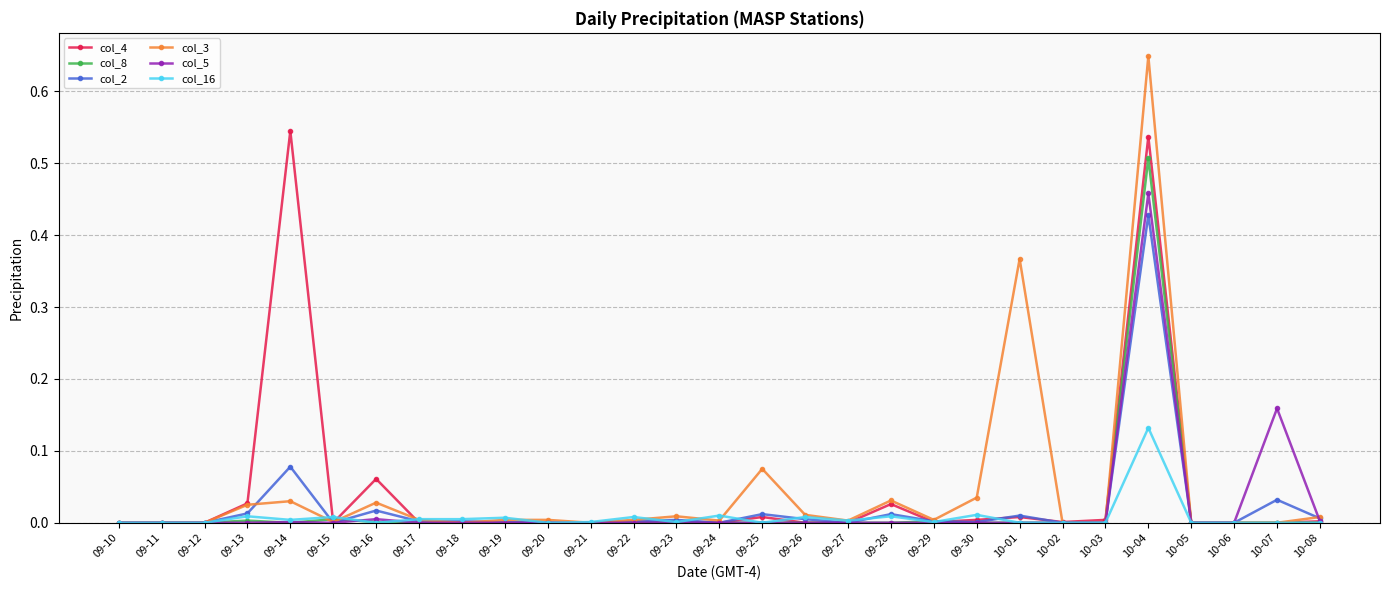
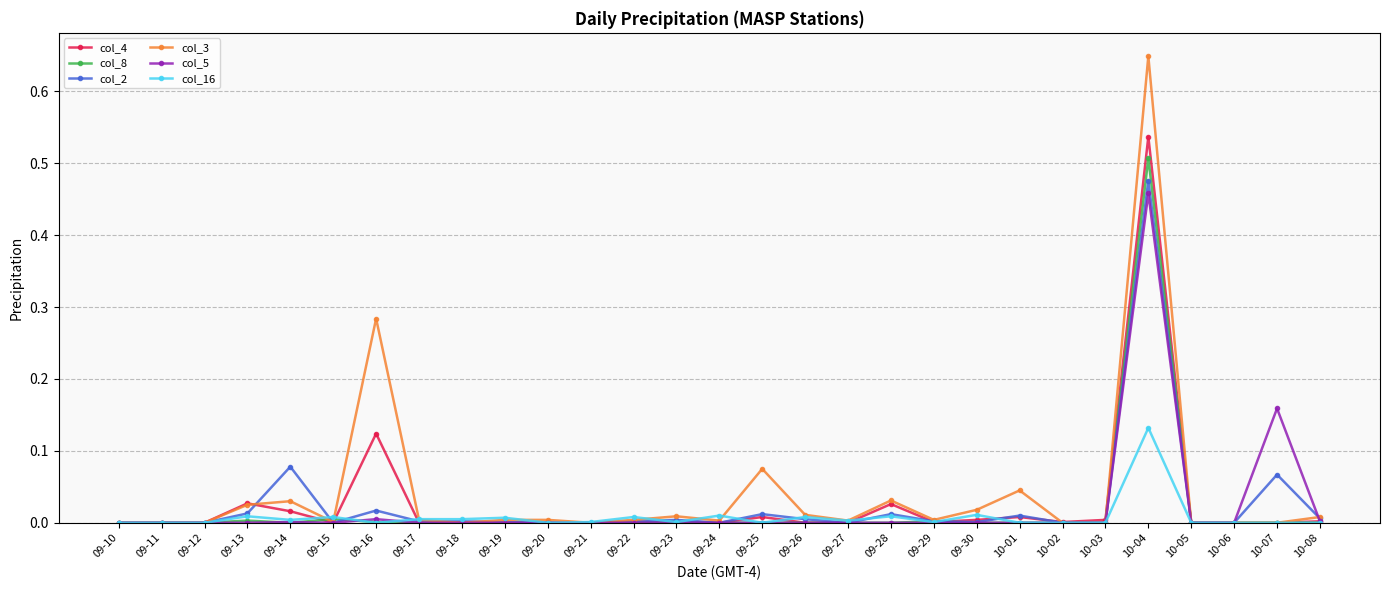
col_4, 09-14: 0.55 -> 0.02
col_4, 09-16: 0.06 -> 0.12
col_3, 09-16: 0.03 -> 0.28
col_3, 09-30: 0.04 -> 0.02
col_3, 10-01: 0.37 -> 0.05
col_2, 10-04: 0.43 -> 0.48
col_2, 10-07: 0.03 -> 0.07
